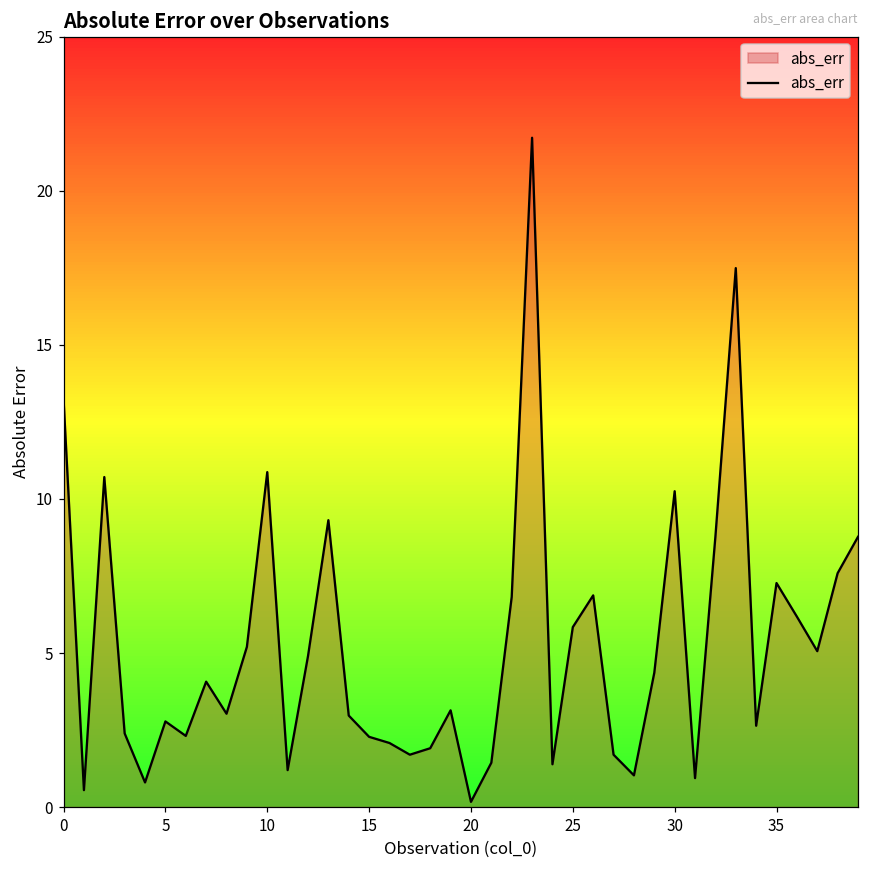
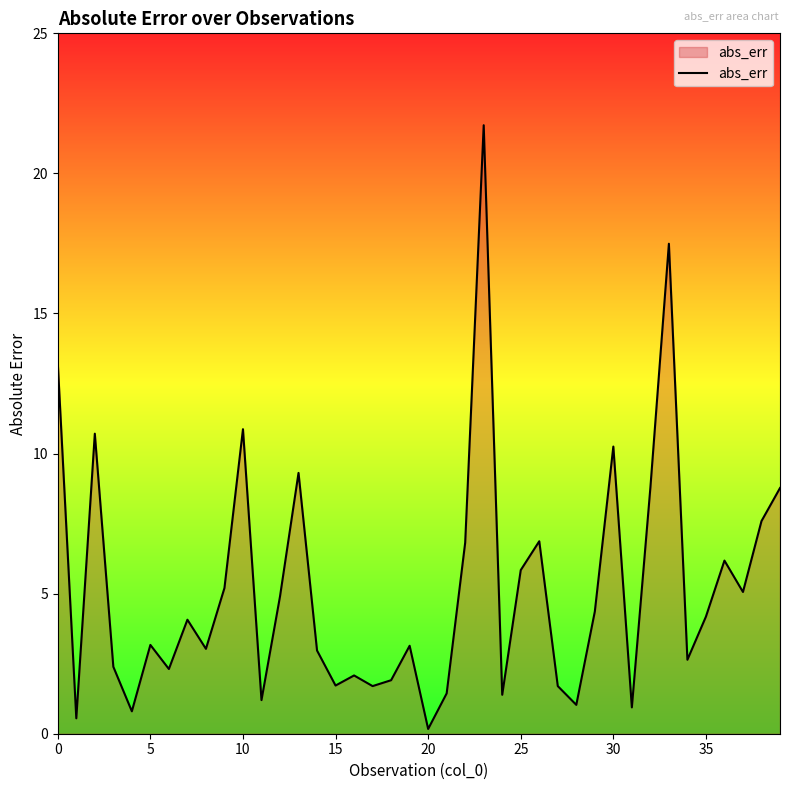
5: 2.8 -> 3.2
15: 2.3 -> 1.7
35: 7.3 -> 4.2
